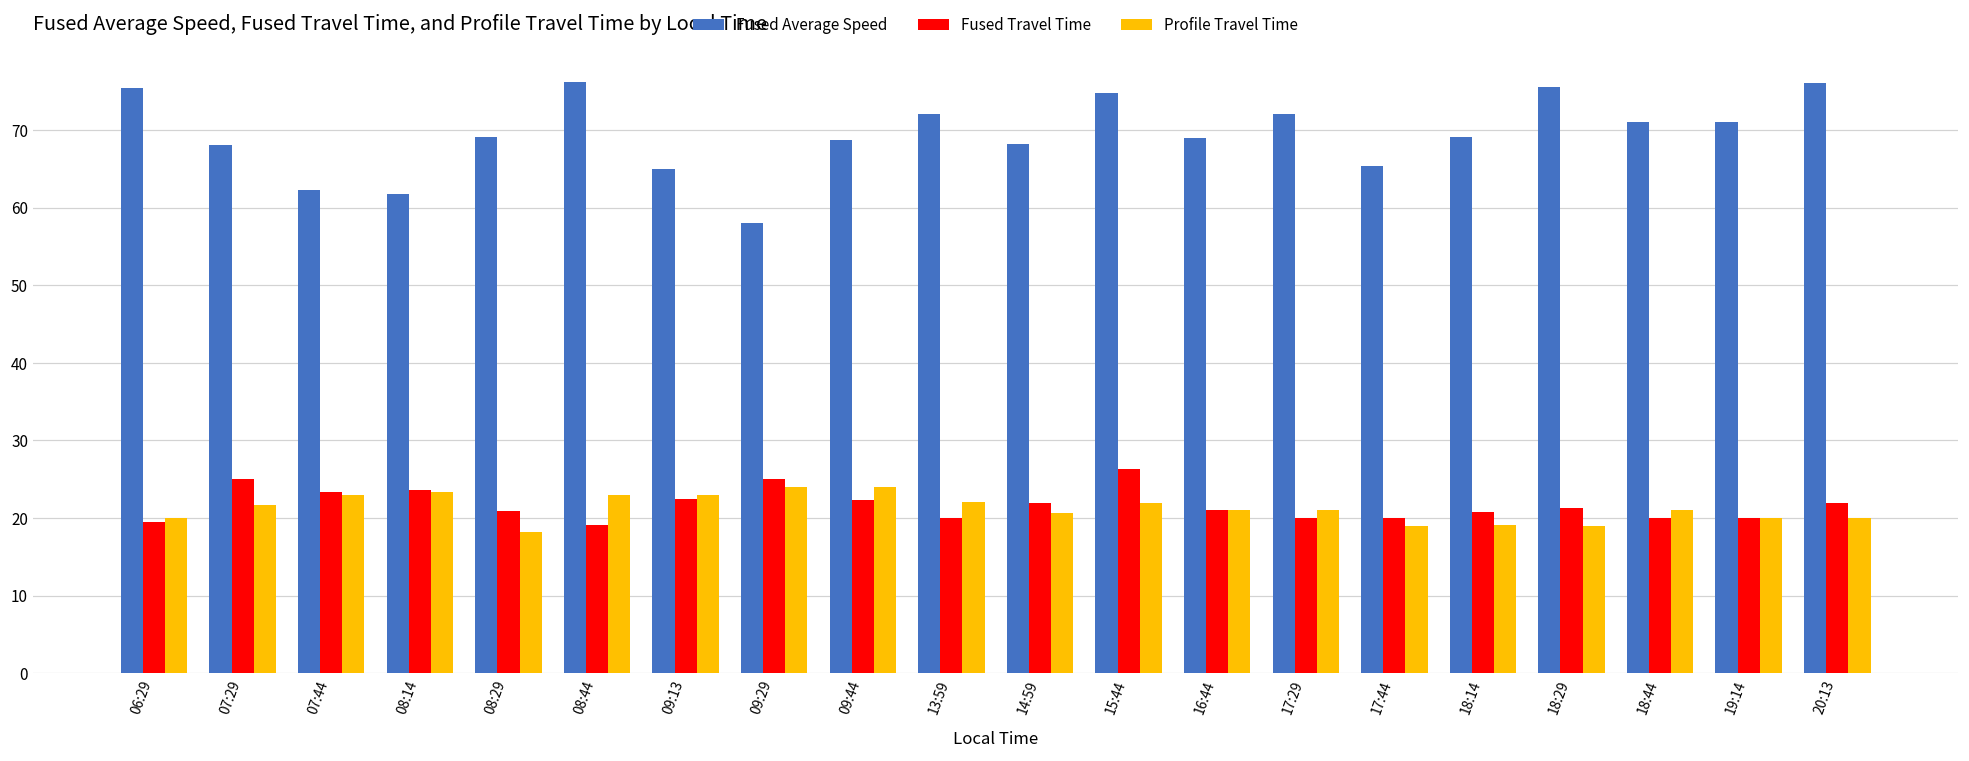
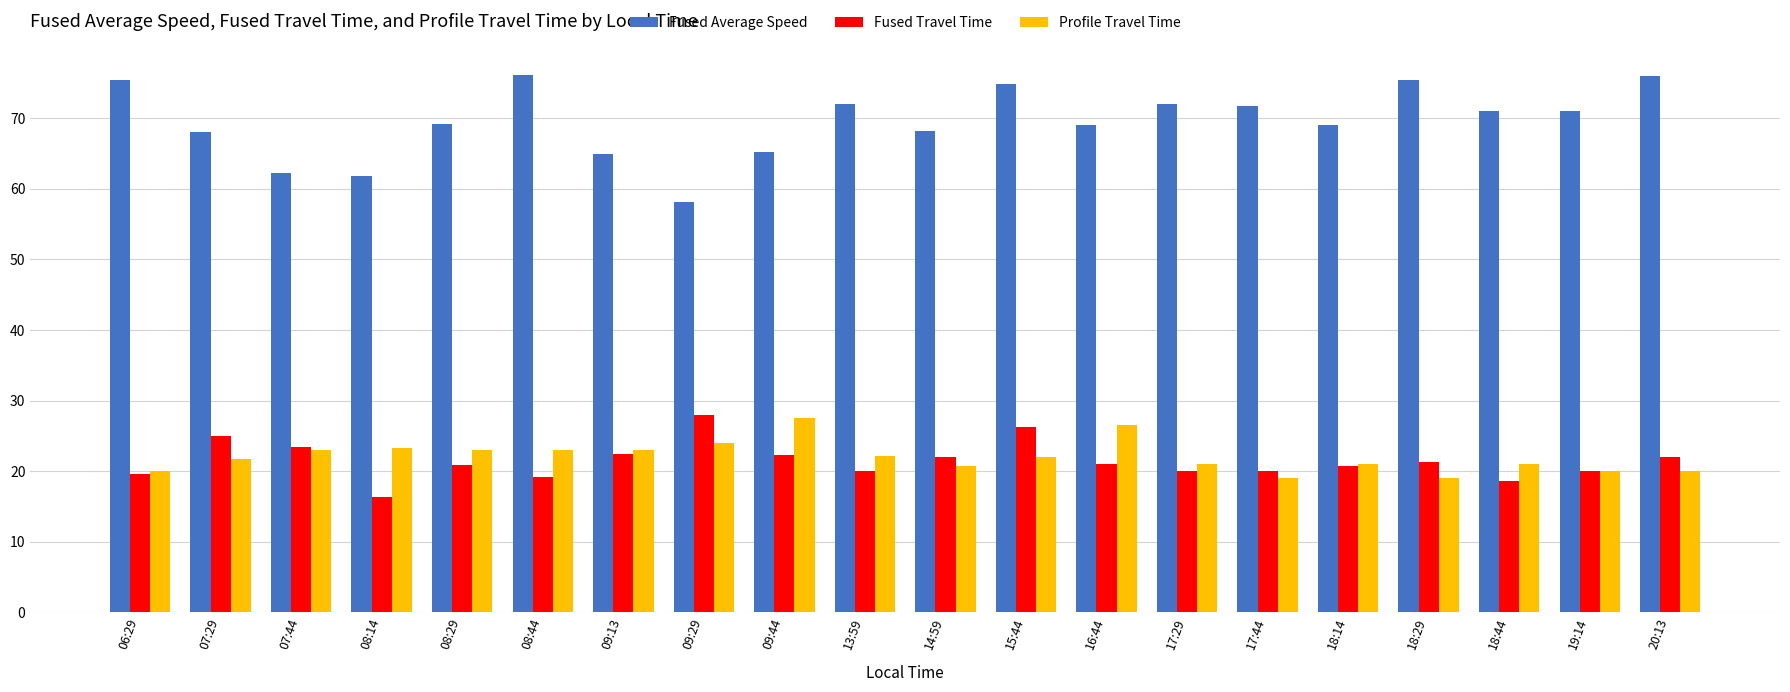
Fused Travel Time, 08:14: 24 -> 16
Profile Travel Time, 08:29: 18 -> 23
Fused Travel Time, 09:29: 25 -> 28
Fused Average Speed, 09:44: 69 -> 65
Profile Travel Time, 09:44: 24 -> 28
Profile Travel Time, 16:44: 21 -> 27
Fused Average Speed, 17:44: 65 -> 72
Profile Travel Time, 18:14: 19 -> 21
Fused Travel Time, 18:44: 20 -> 19
